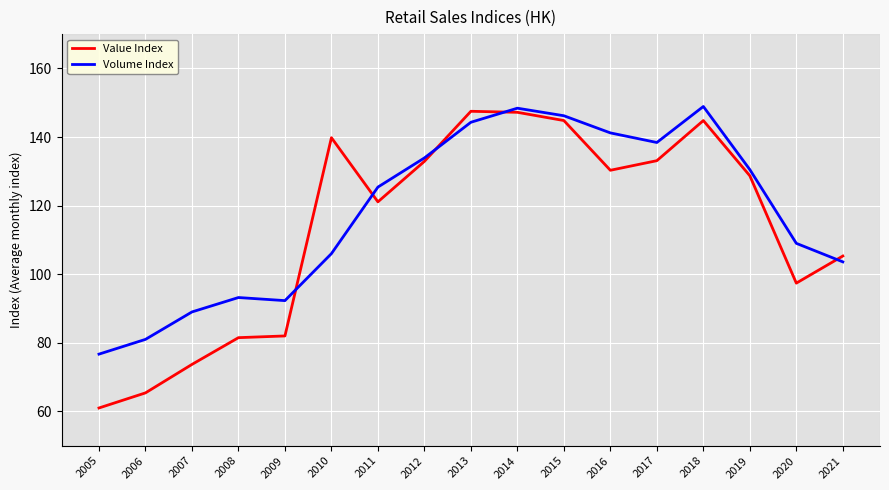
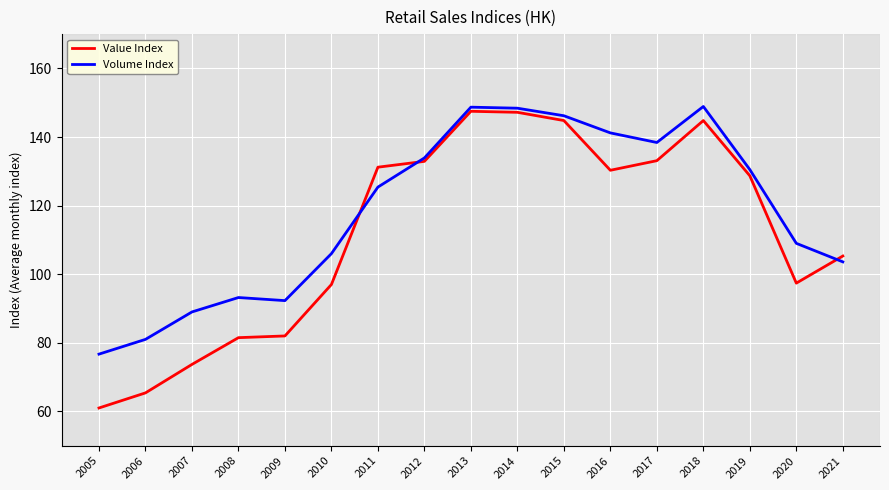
Value Index, 2010: 140 -> 97
Value Index, 2011: 121 -> 131
Volume Index, 2013: 144 -> 149
